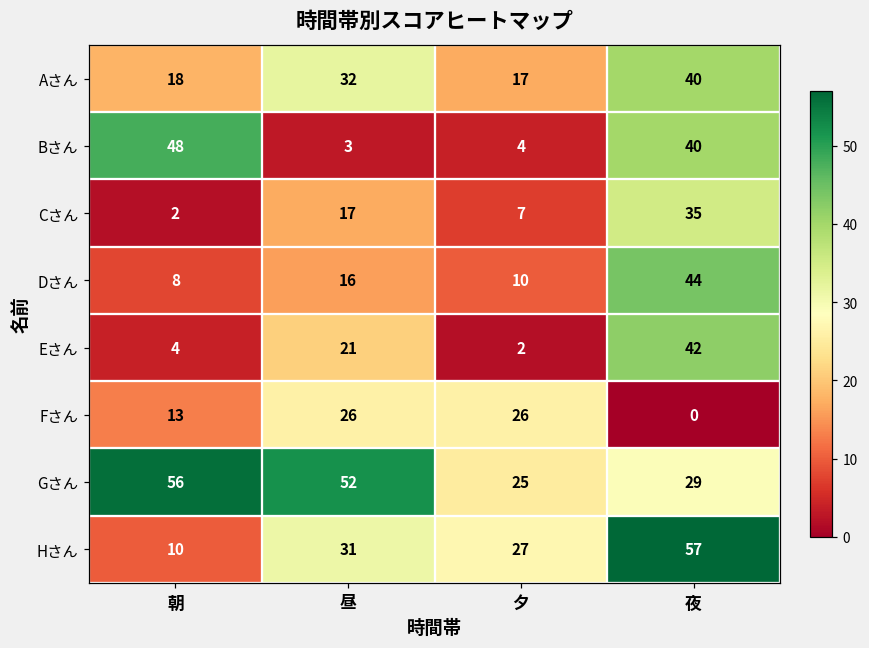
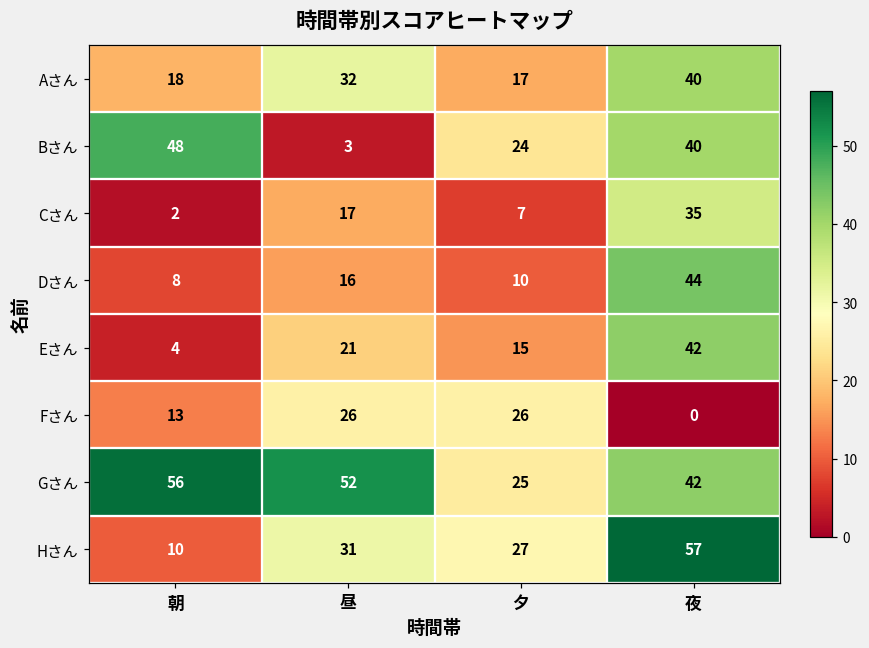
Bさん, 夕: 4 -> 24
Eさん, 夕: 2 -> 15
Gさん, 夜: 29 -> 42
